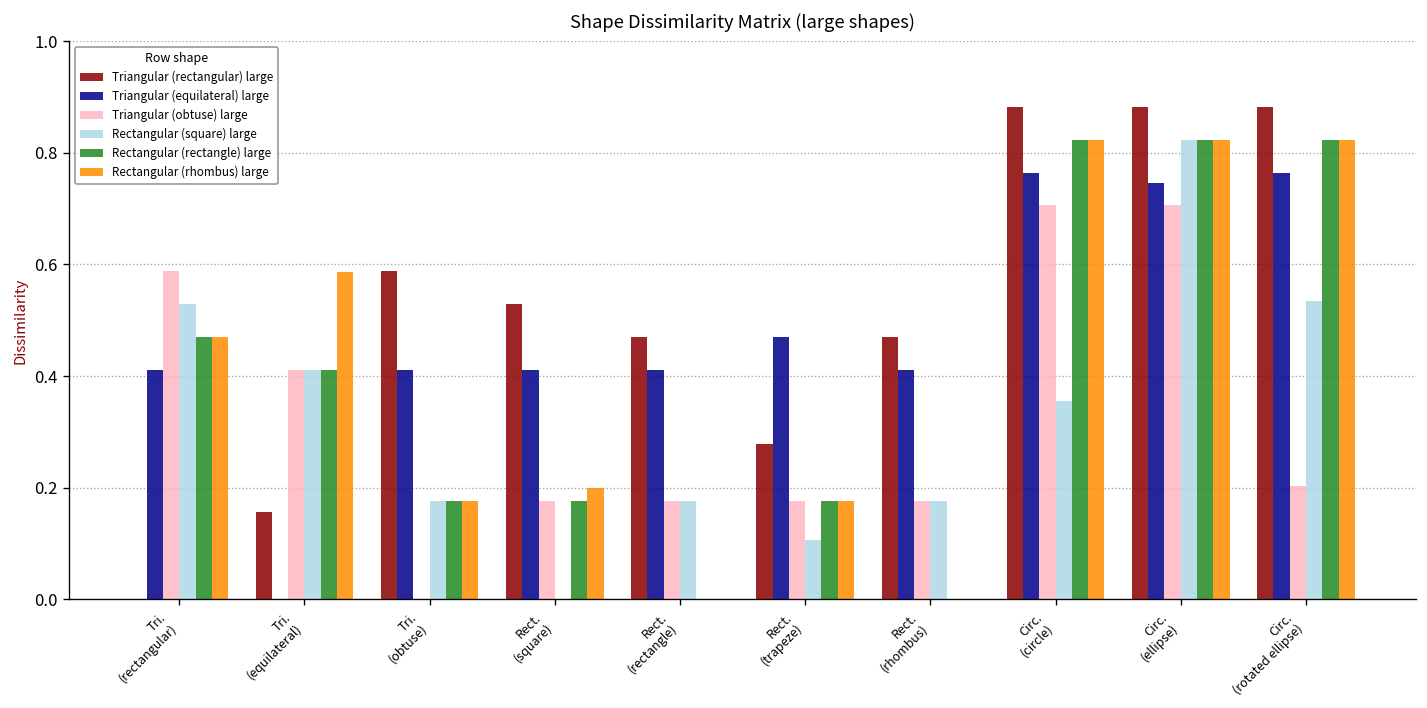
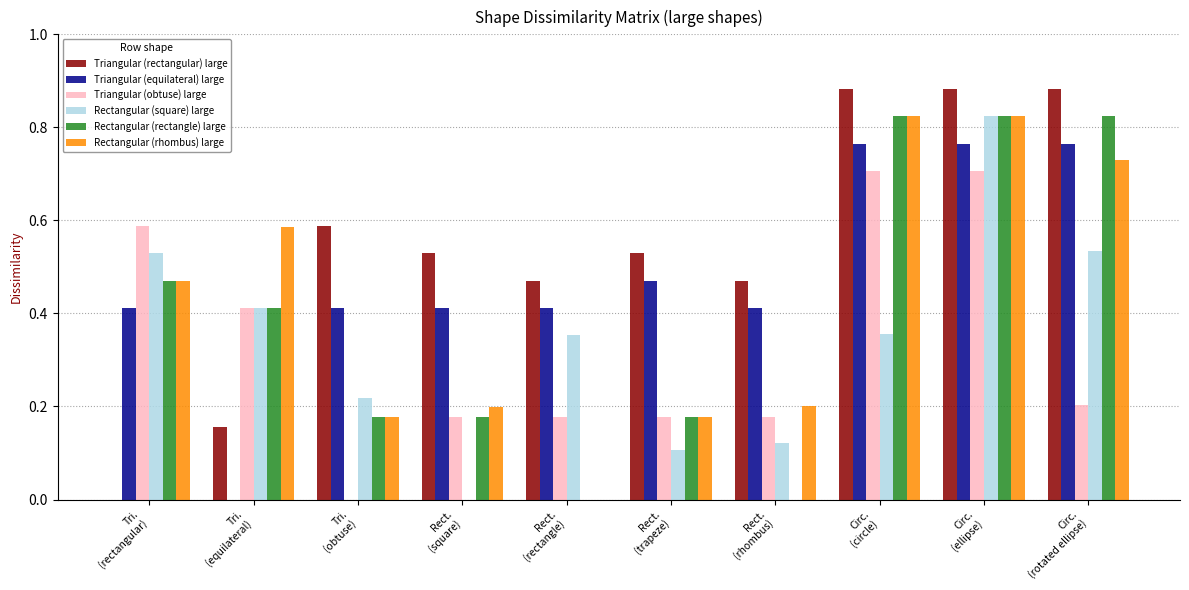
Rectangular (square) large, Tri. (obtuse): 0.18 -> 0.22
Rectangular (square) large, Rect. (rectangle): 0.18 -> 0.35
Triangular (rectangular) large, Rect. (trapeze): 0.28 -> 0.53
Rectangular (square) large, Rect. (rhombus): 0.18 -> 0.12
Rectangular (rhombus) large, Rect. (rhombus): 0.0 -> 0.2
Triangular (equilateral) large, Circ. (ellipse): 0.75 -> 0.76
Rectangular (rhombus) large, Circ. (rotated ellipse): 0.82 -> 0.73
